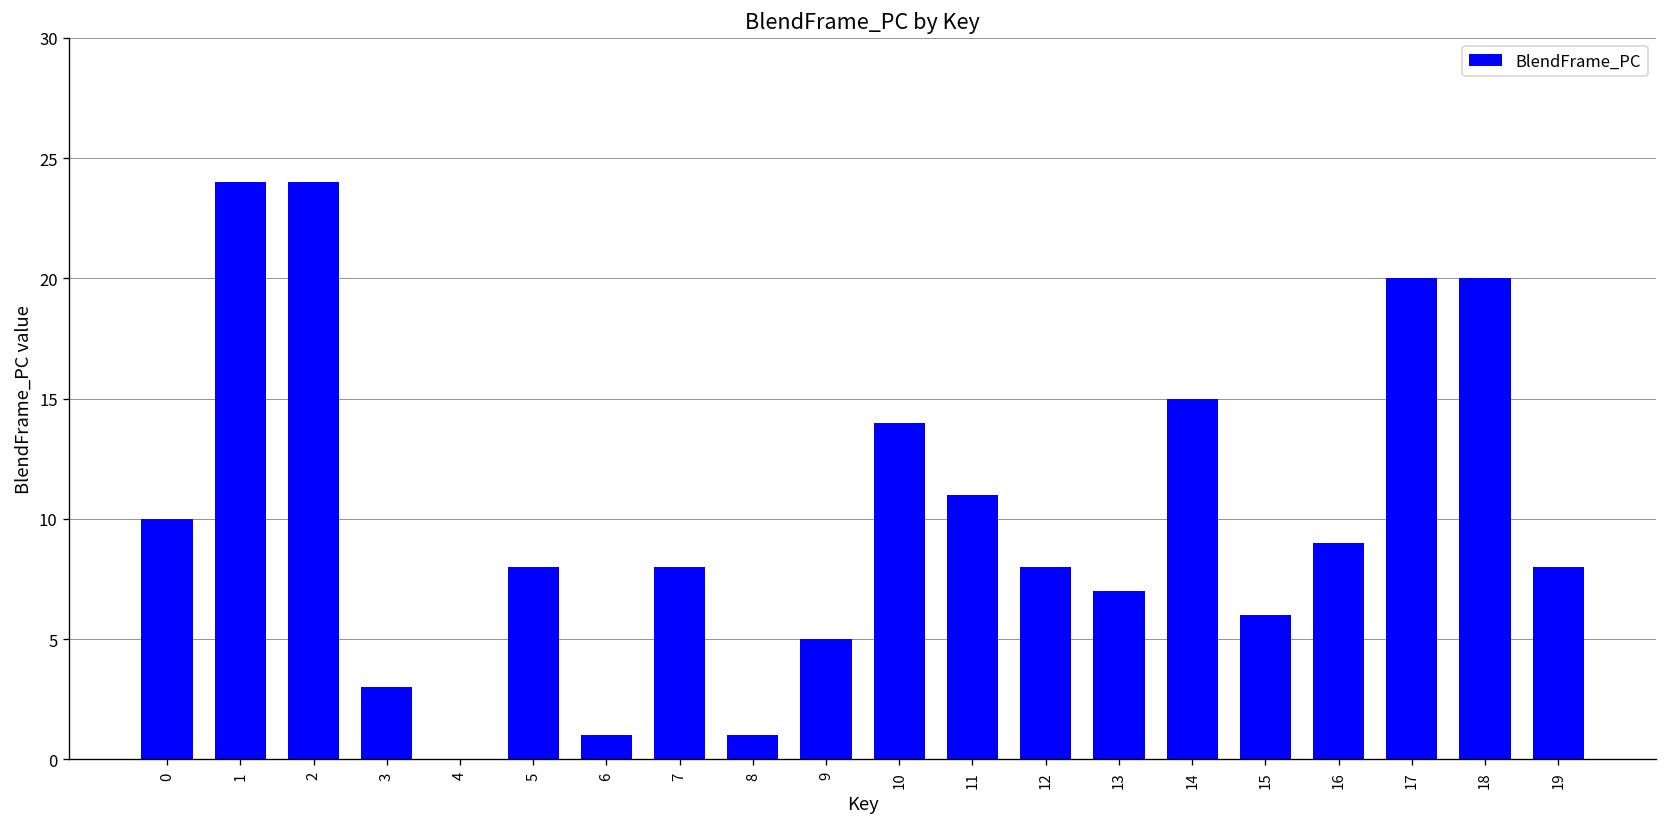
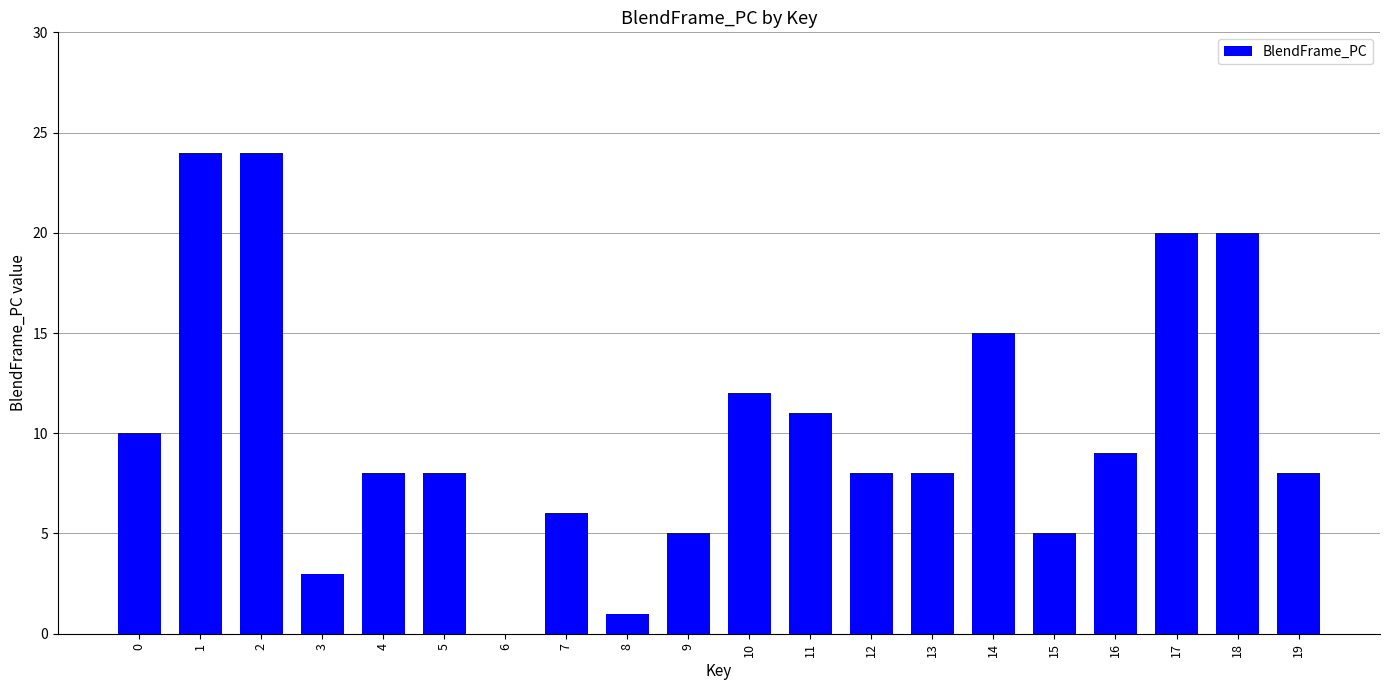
4: 0 -> 8
6: 1 -> 0
7: 8 -> 6
10: 14 -> 12
13: 7 -> 8
15: 6 -> 5
